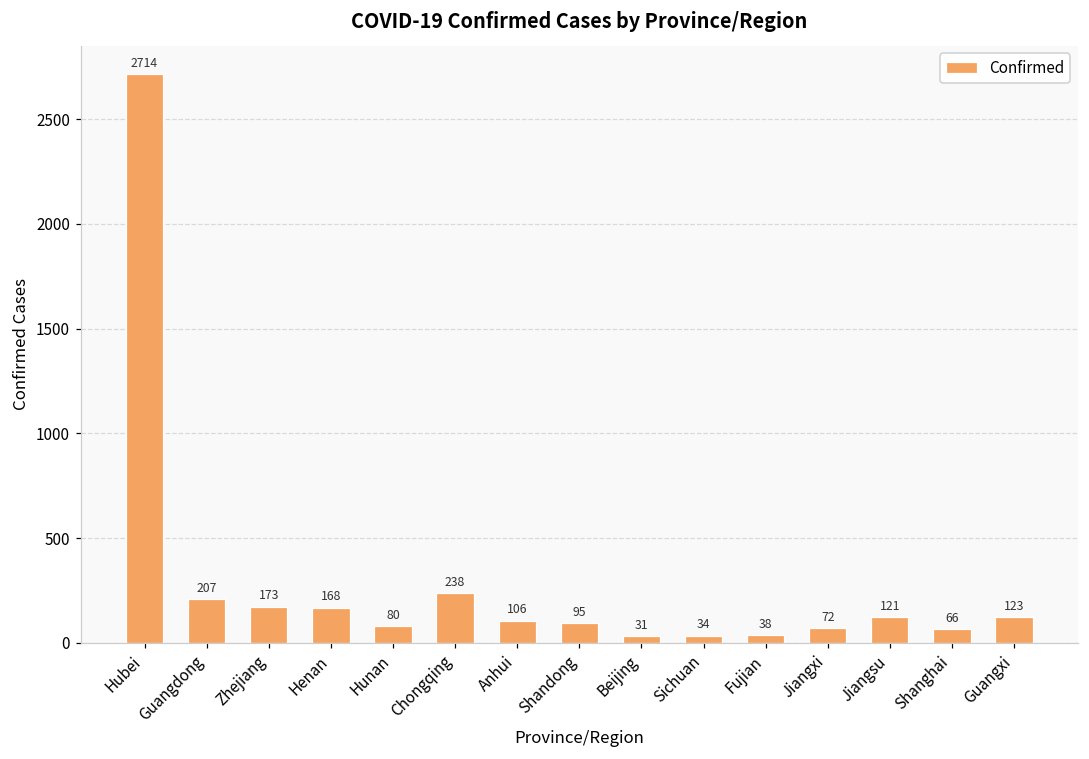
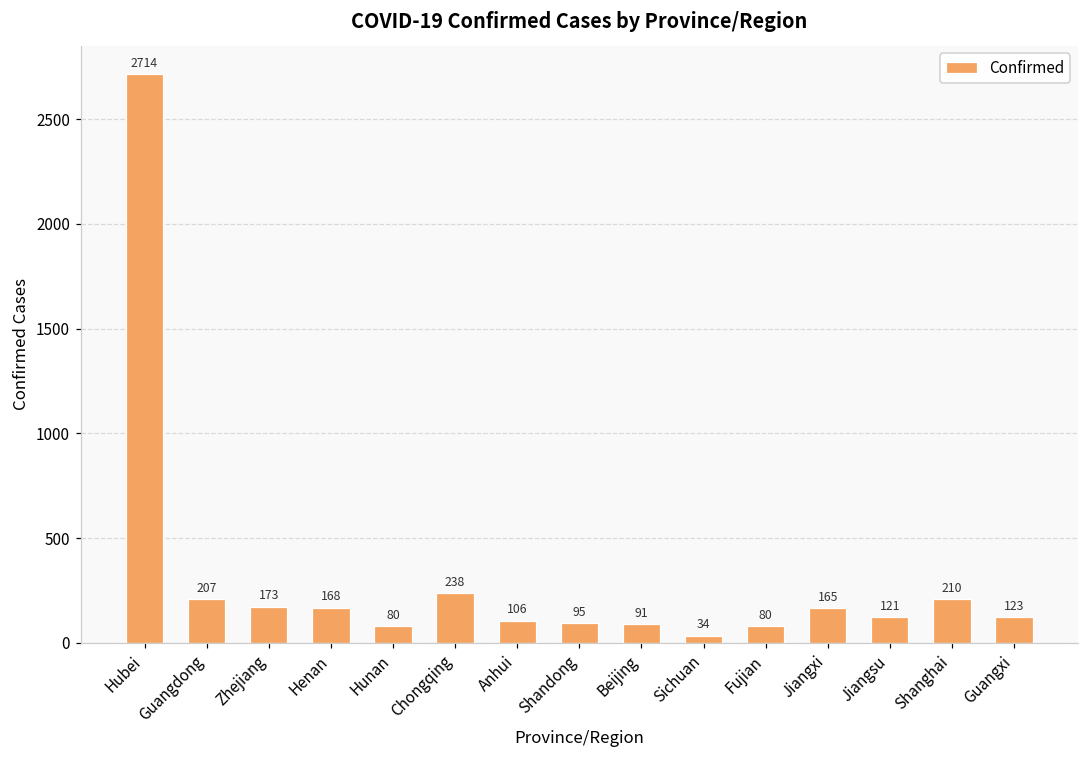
Beijing: 31 -> 91
Fujian: 38 -> 80
Jiangxi: 72 -> 165
Shanghai: 66 -> 210
